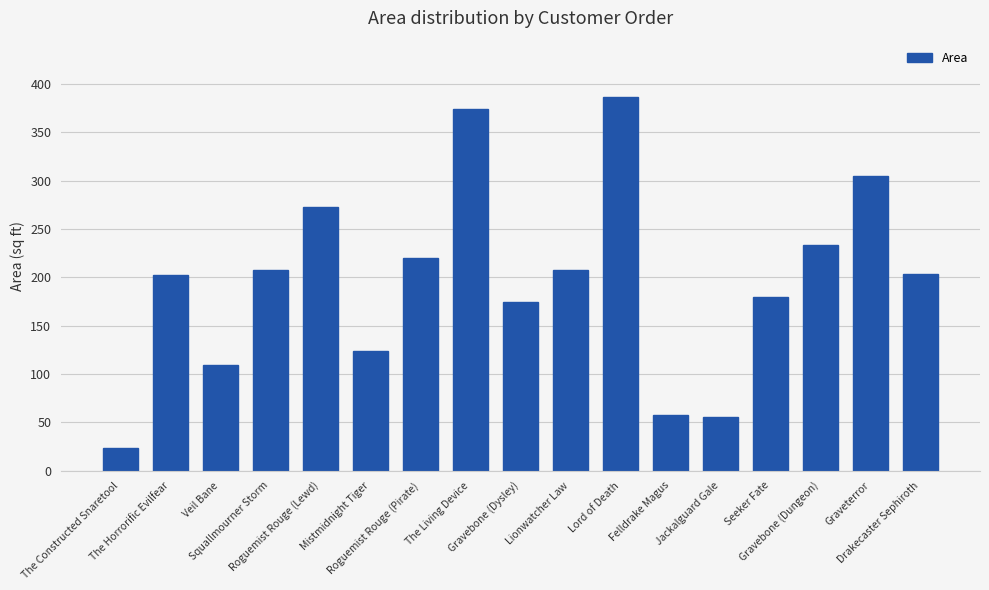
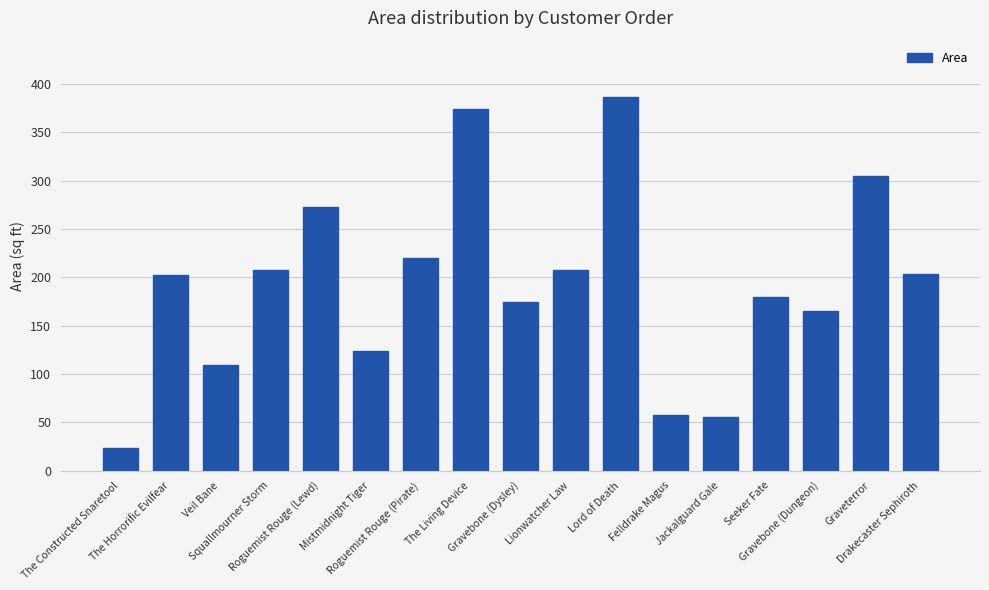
Gravebone (Dungeon): 230 -> 170
